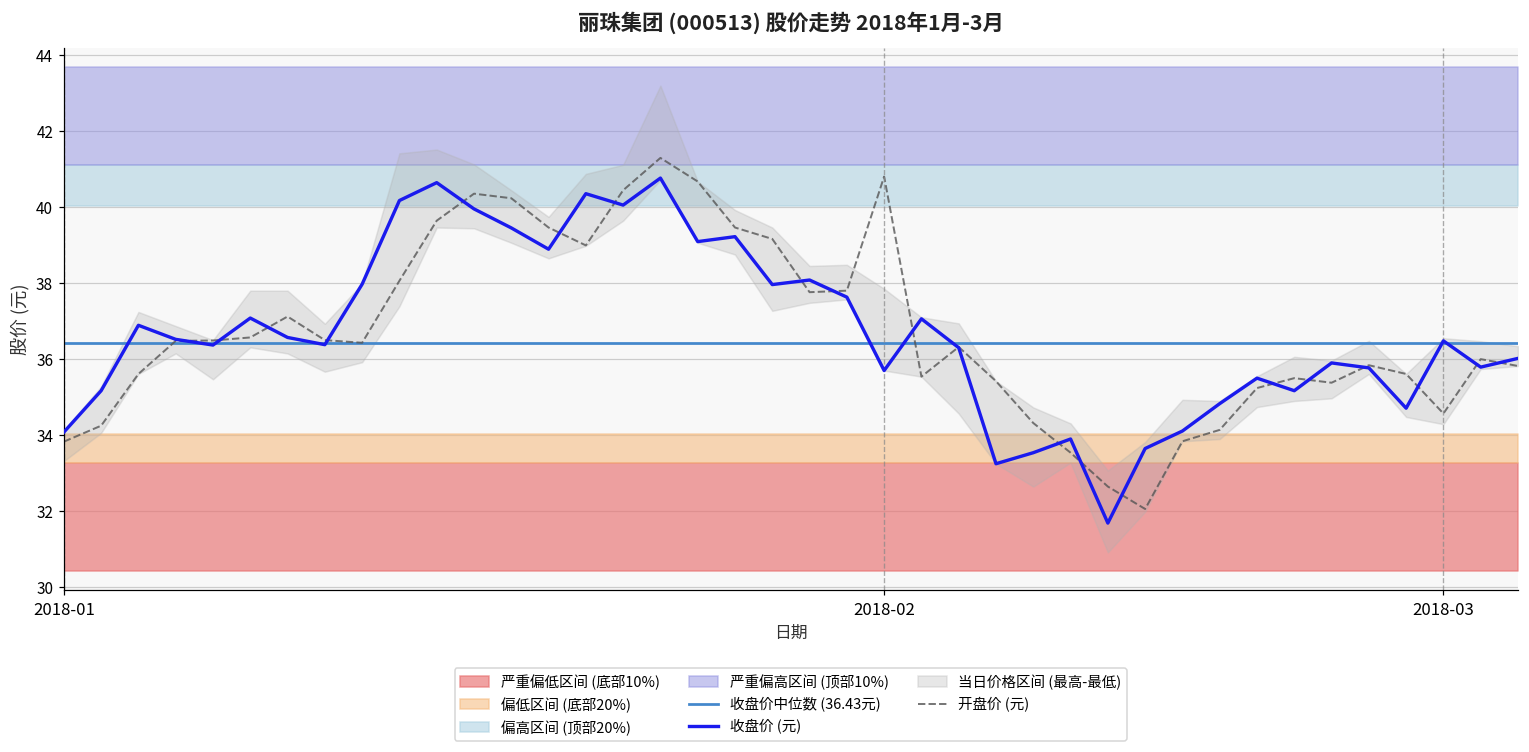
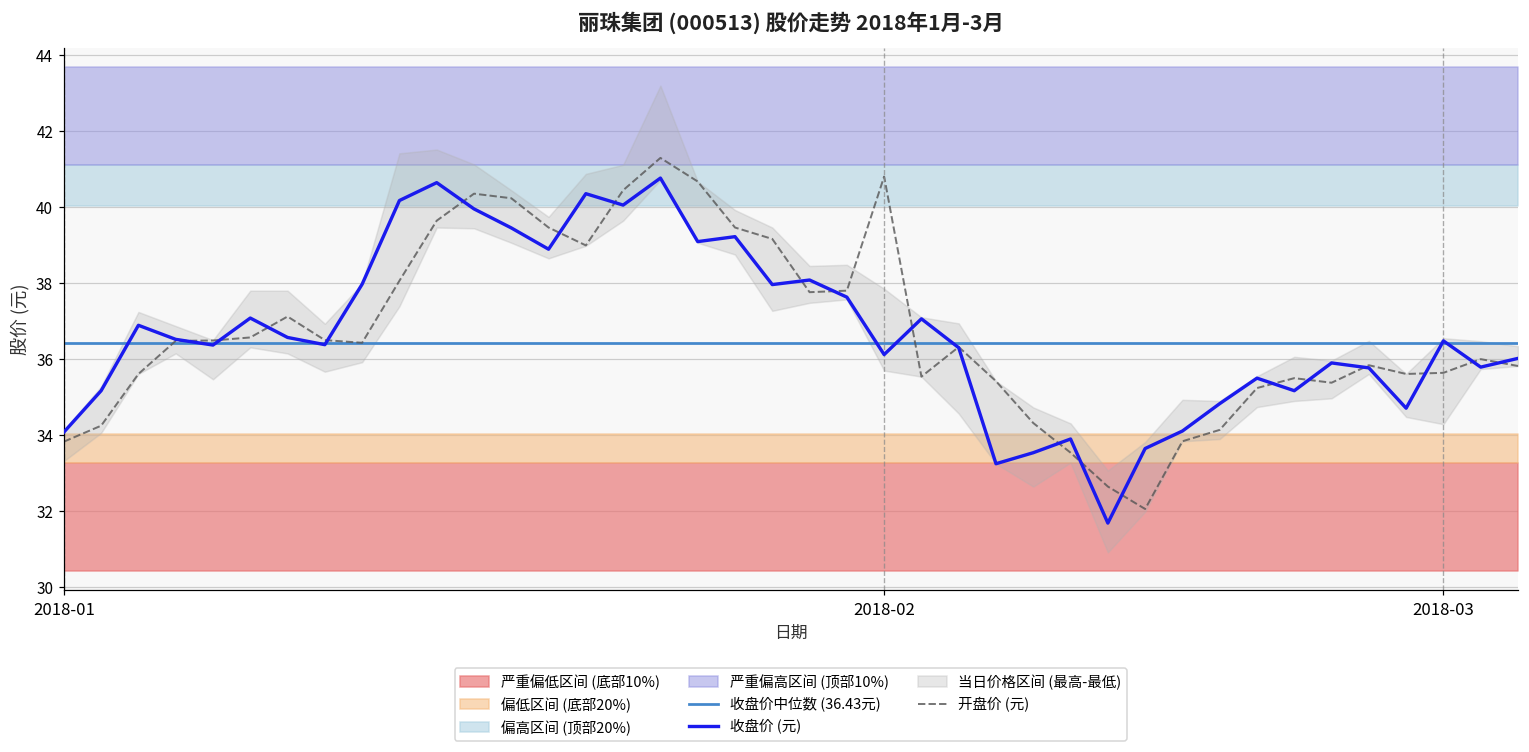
收盘价 (元), 2018-02: 35.7 -> 36.1
开盘价 (元), 2018-03: 34.6 -> 35.6
